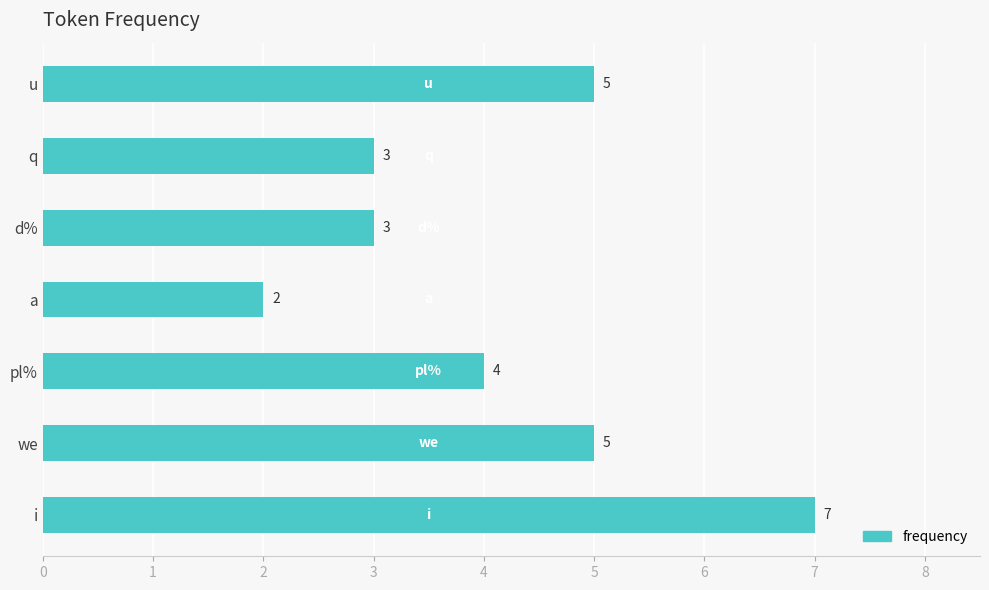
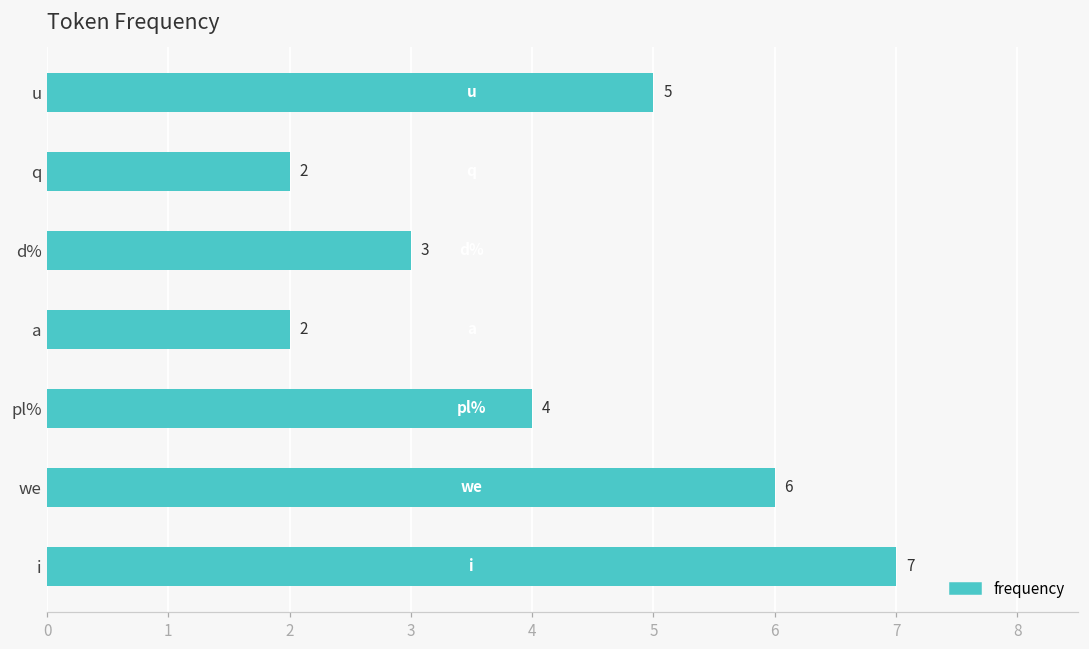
q: 3 -> 2
we: 5 -> 6
